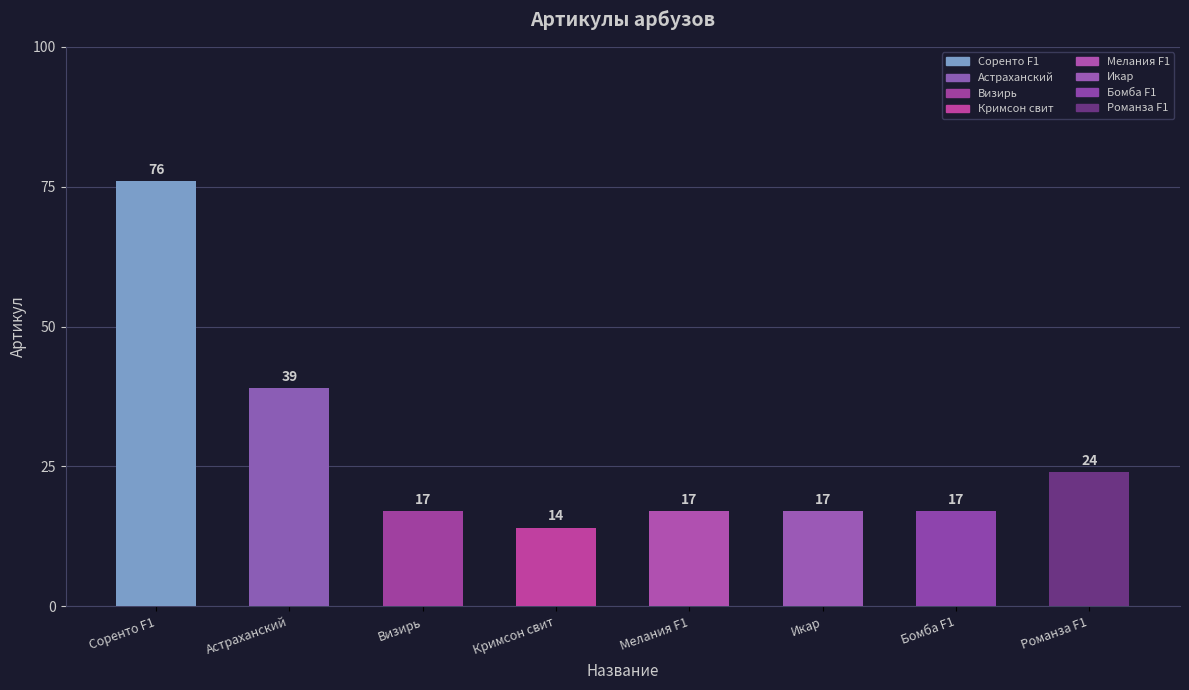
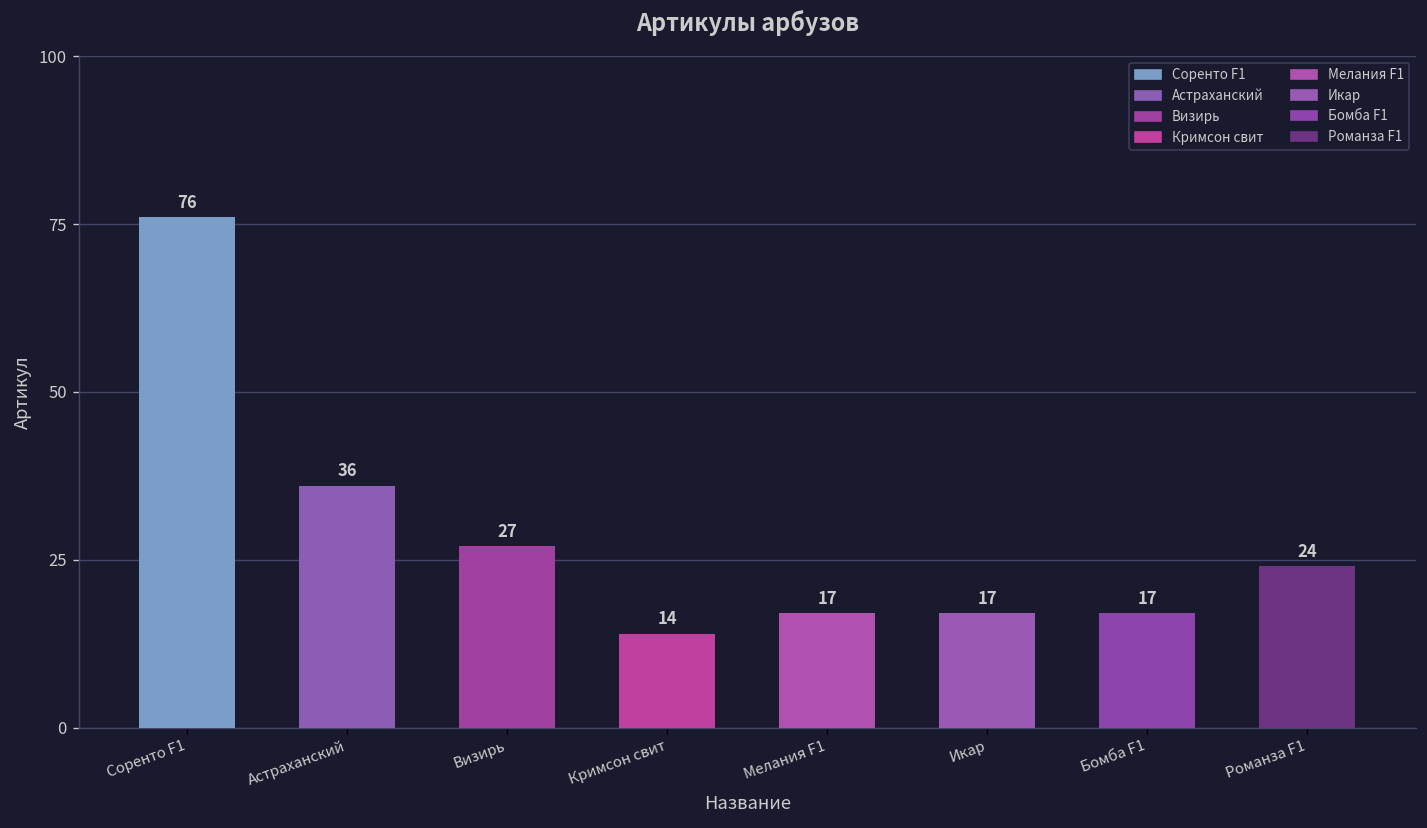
Астраханский: 39 -> 36
Визирь: 17 -> 27
